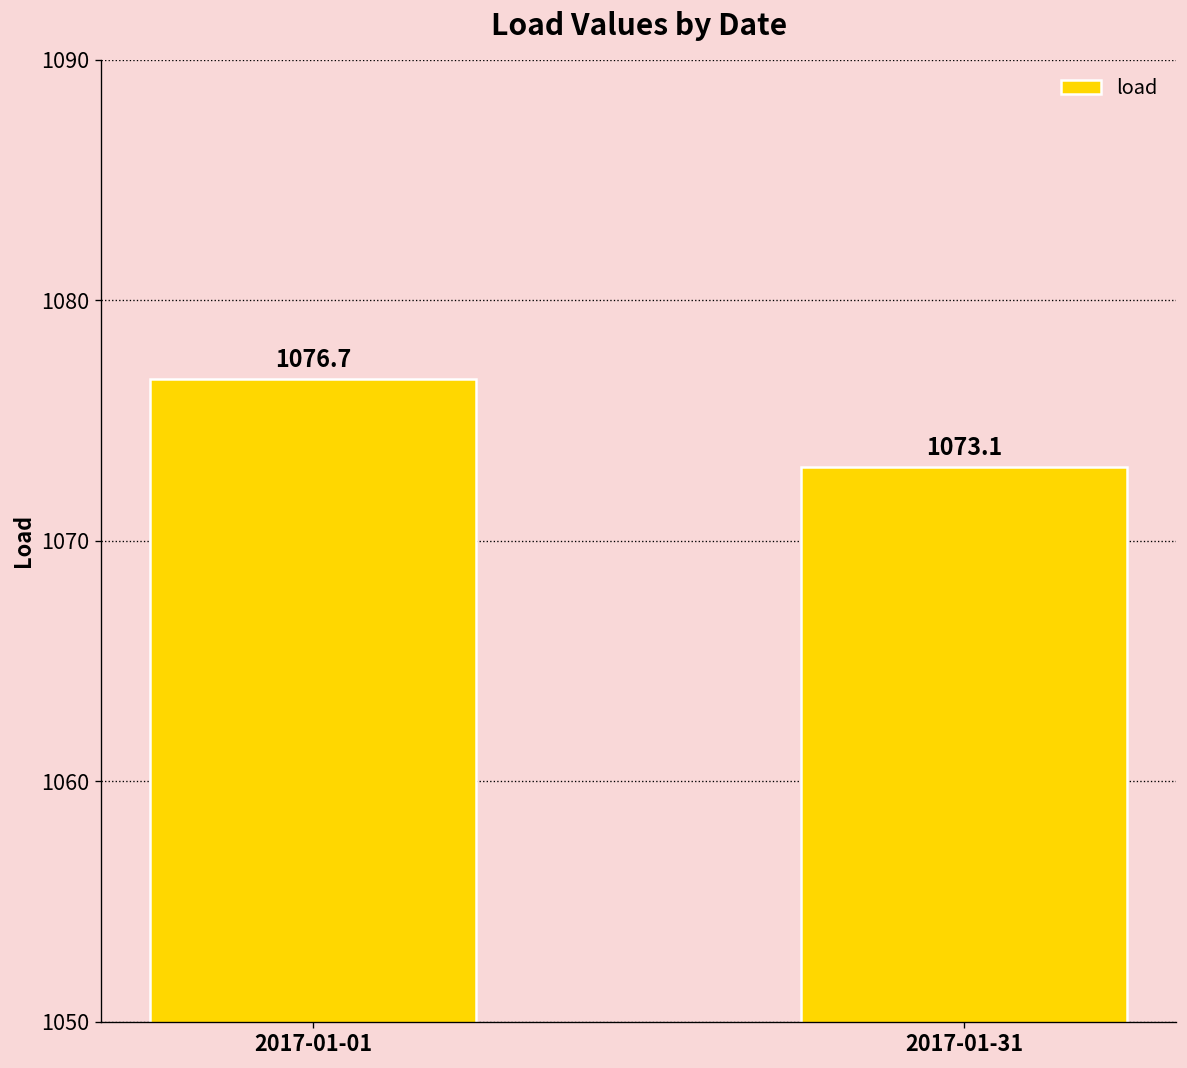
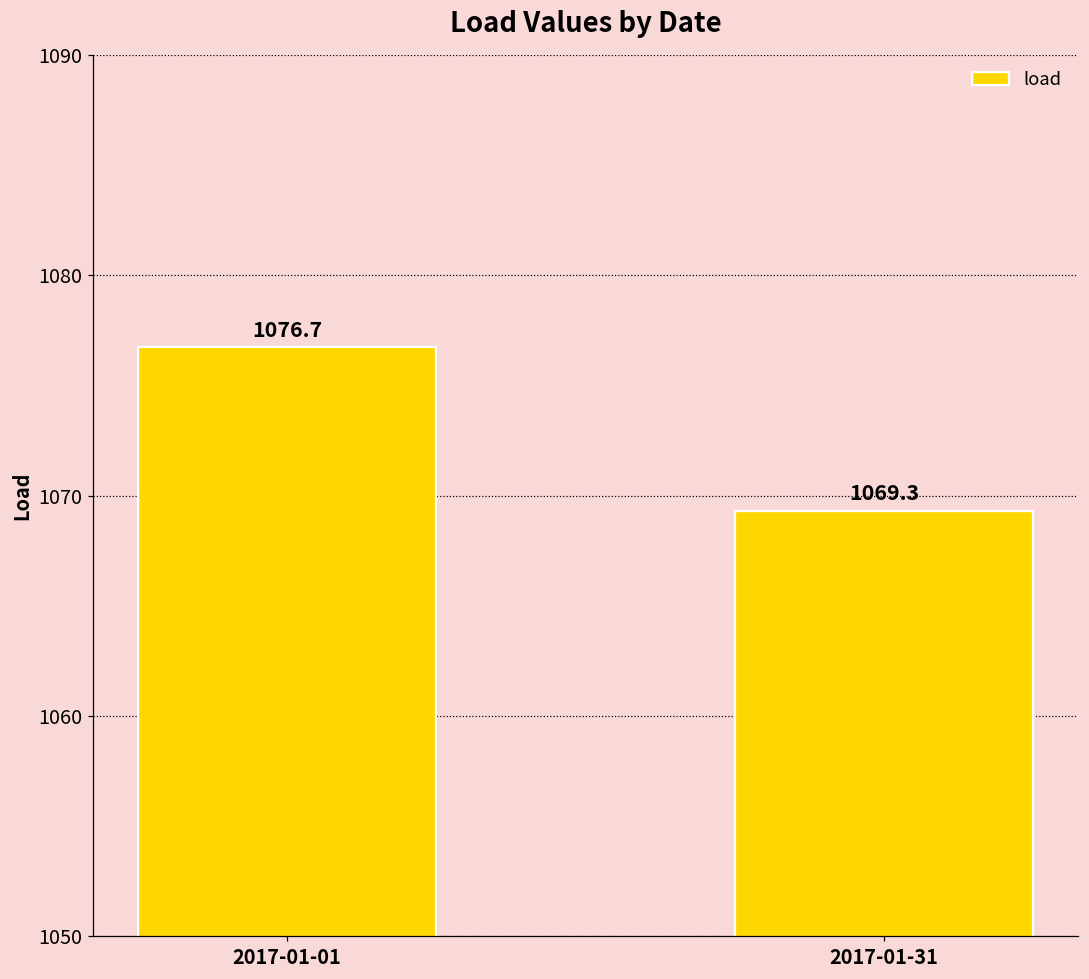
2017-01-31: 1073.1 -> 1069.3
